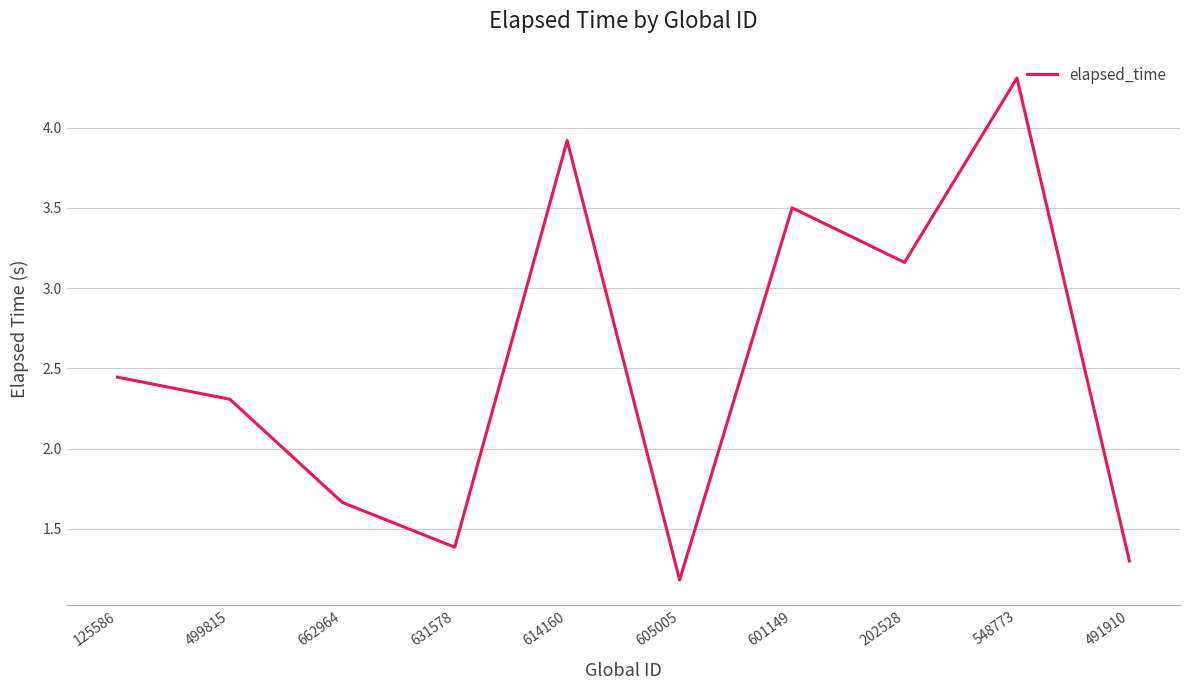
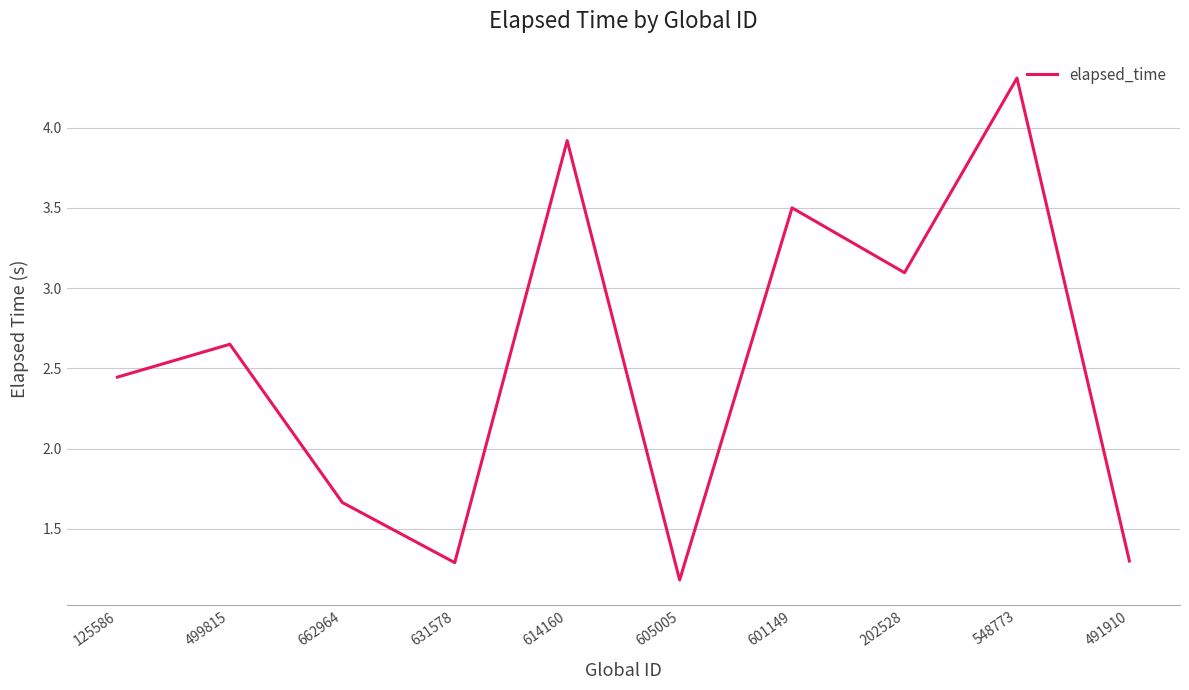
499815: 2.31 -> 2.65
631578: 1.39 -> 1.29
202528: 3.16 -> 3.10
